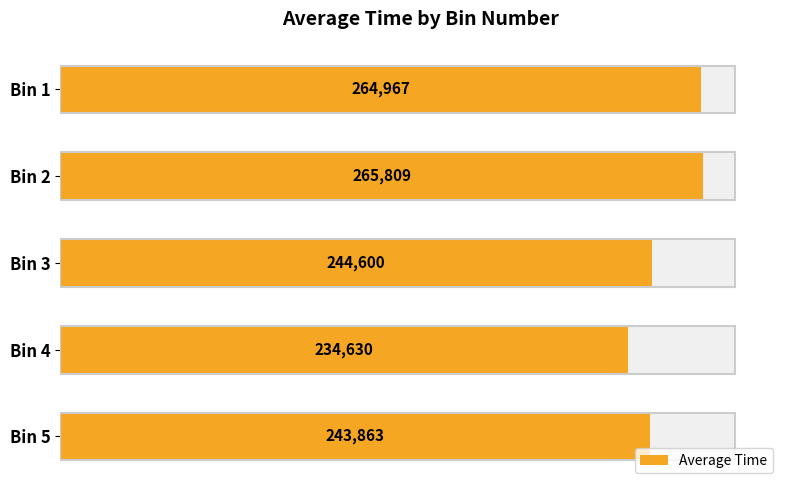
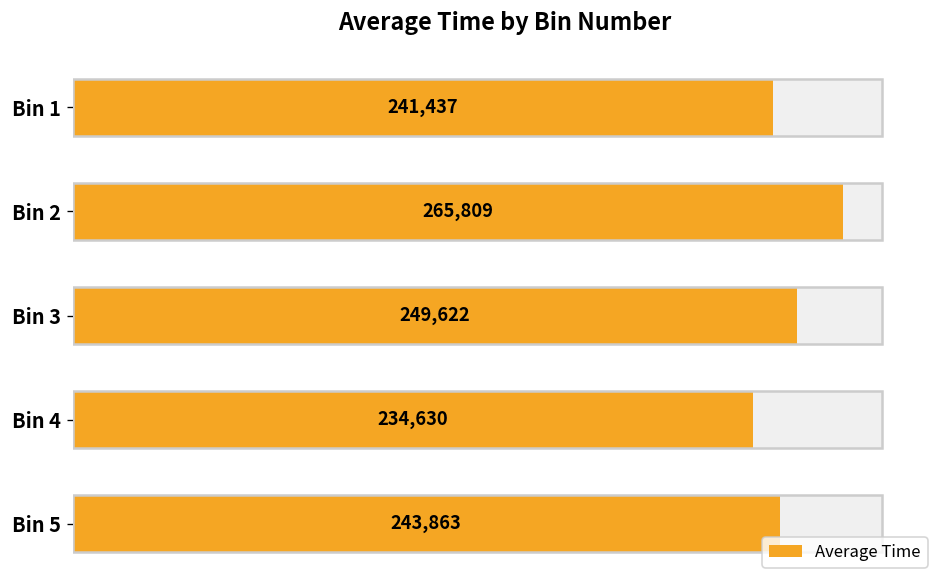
Average Time, Bin 1: 264,967 -> 241,437
Average Time, Bin 3: 244,600 -> 249,622
